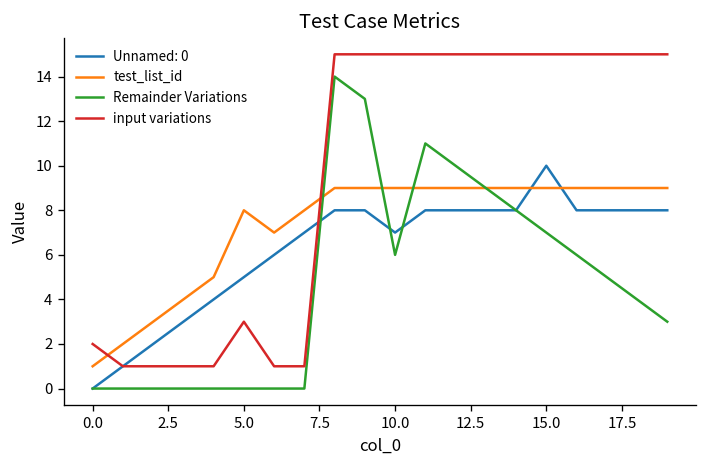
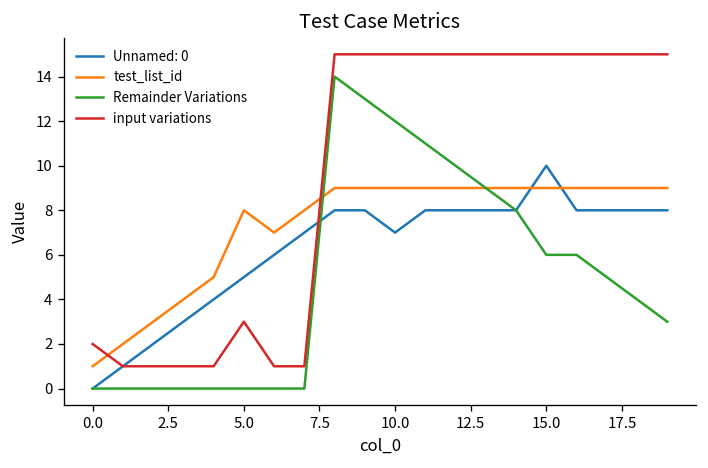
Remainder Variations, 10.0: 6 -> 12
Remainder Variations, 15.0: 7 -> 6
